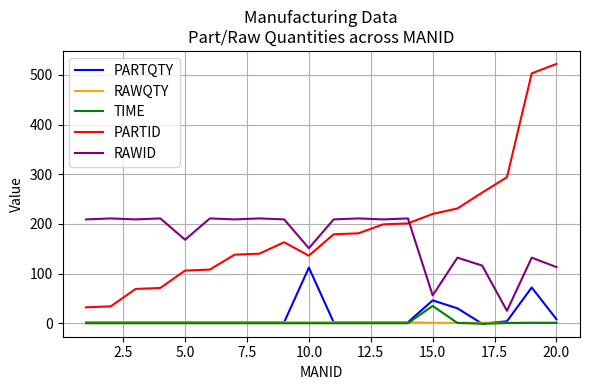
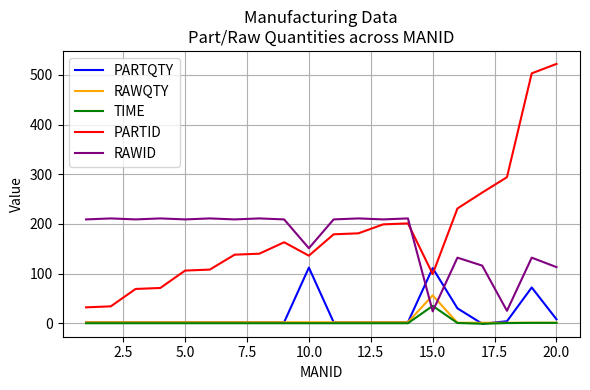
RAWID, 5.0: 170 -> 210
PARTQTY, 15.0: 50 -> 110
RAWQTY, 15.0: 0 -> 60
PARTID, 15.0: 220 -> 100
RAWID, 15.0: 60 -> 20
